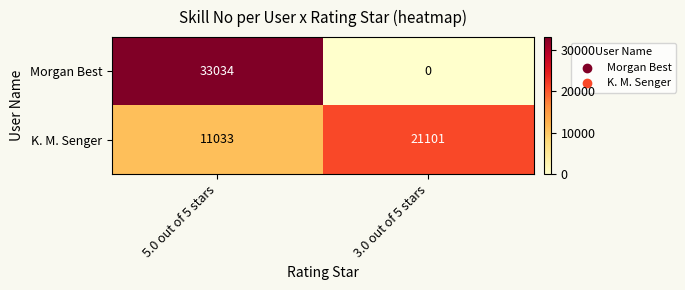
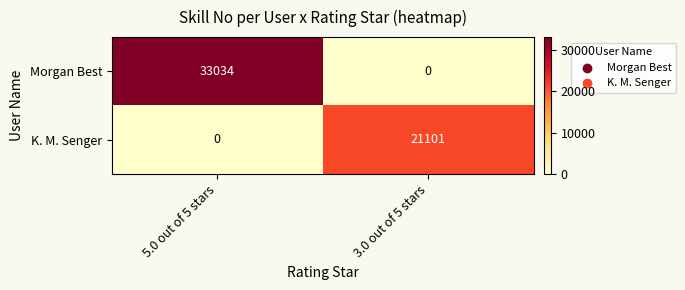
K. M. Senger, 5.0 out of 5 stars: 11033 -> 0
